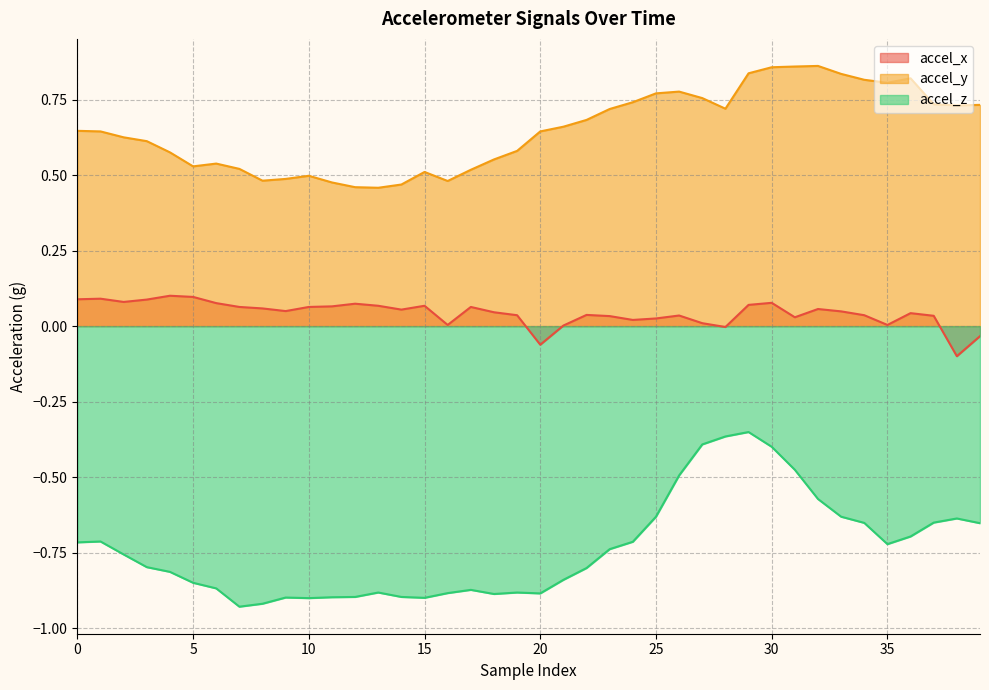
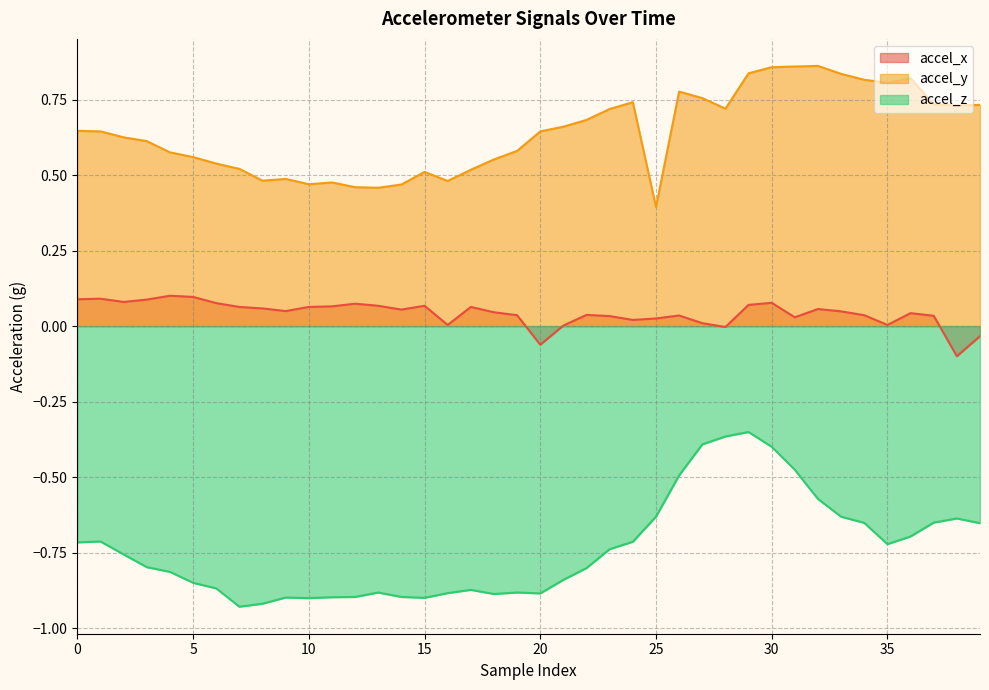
accel_y, 5: 0.53 -> 0.56
accel_y, 10: 0.50 -> 0.47
accel_y, 25: 0.77 -> 0.39
